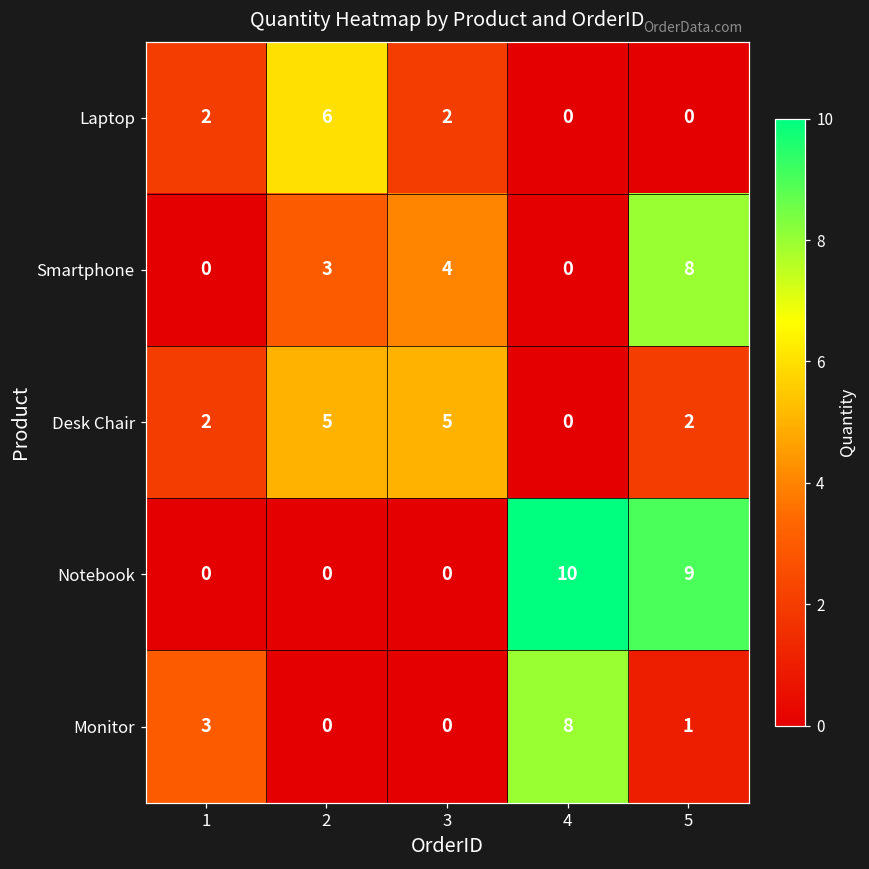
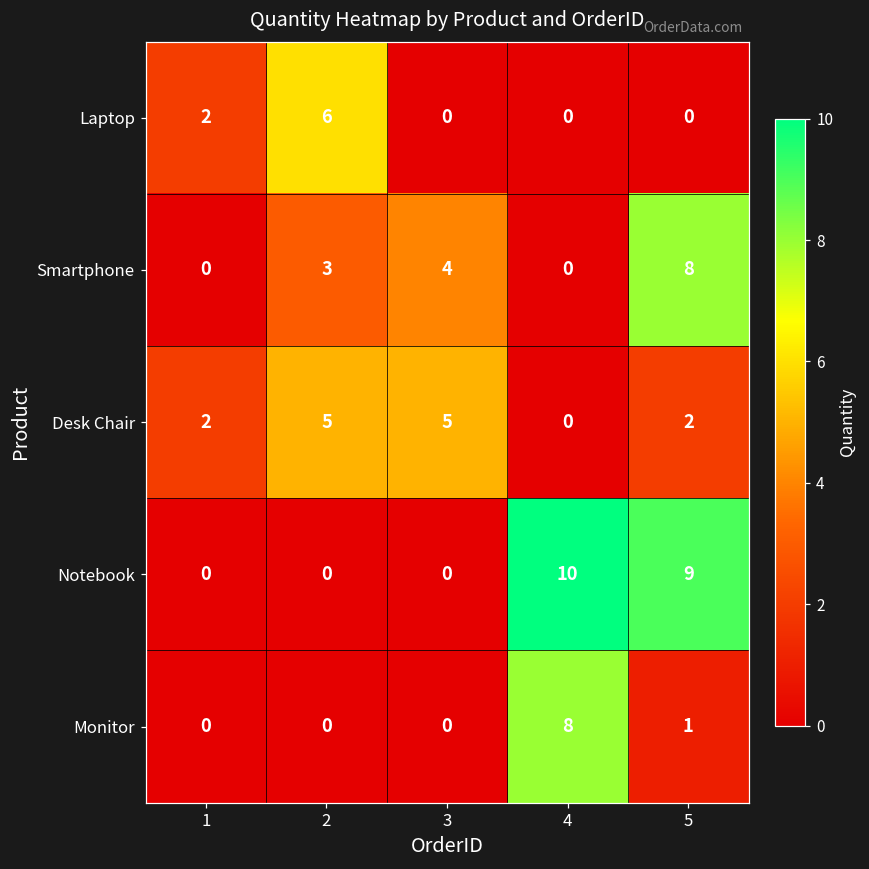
Laptop, 3: 2 -> 0
Monitor, 1: 3 -> 0
